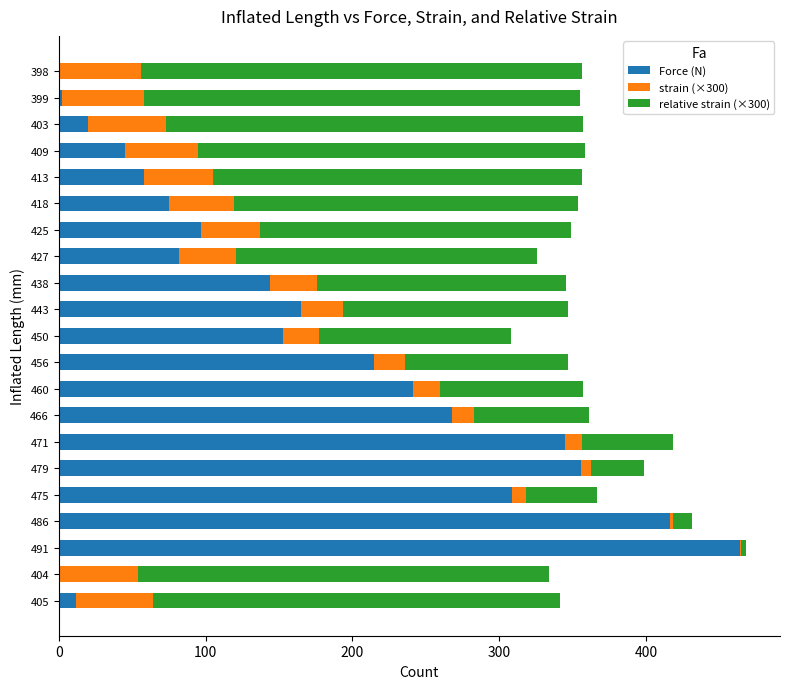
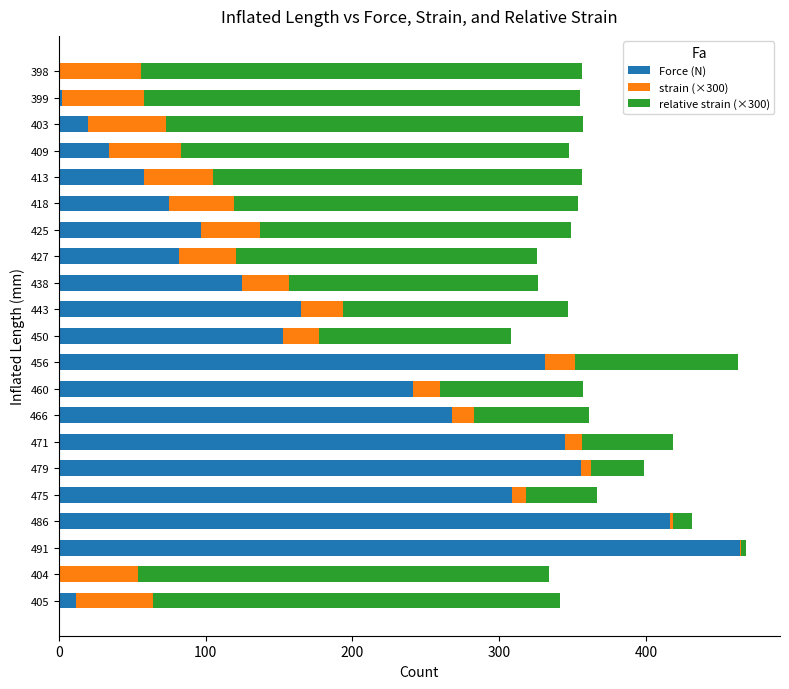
Force (N), 409: 45 -> 34
Force (N), 438: 144 -> 125
Force (N), 456: 215 -> 331
